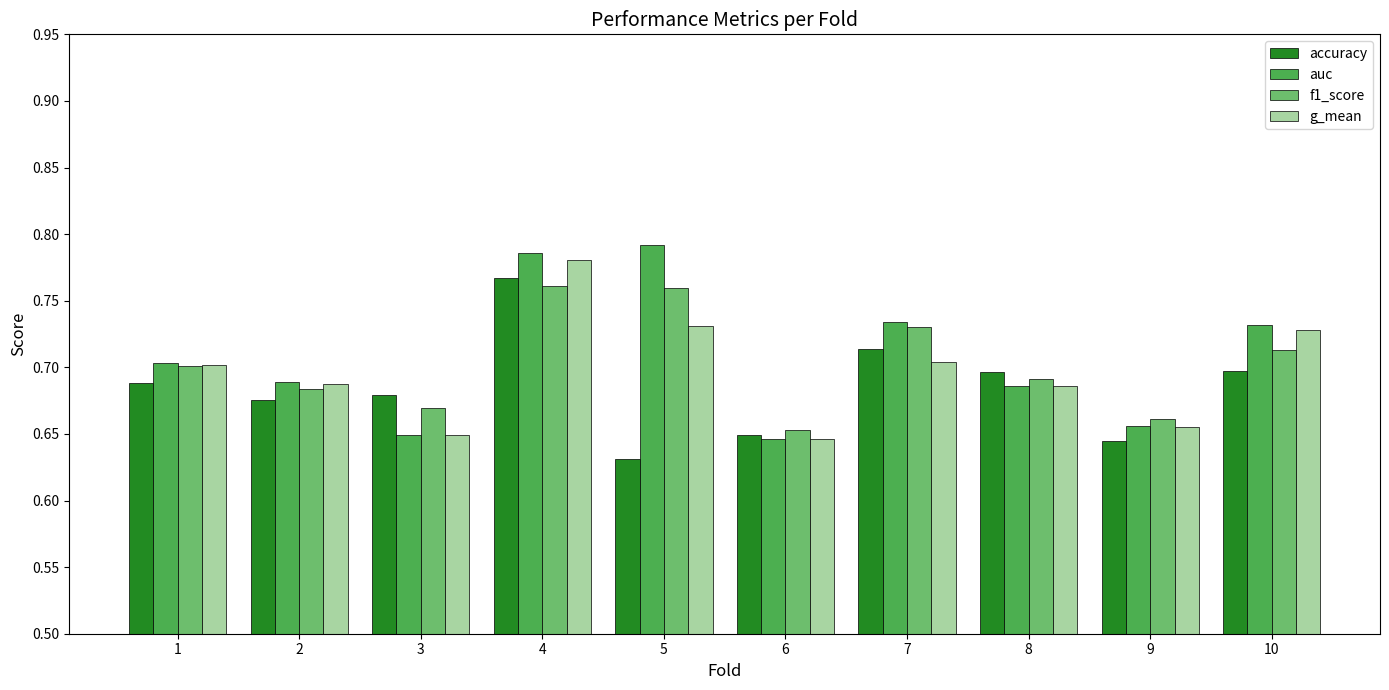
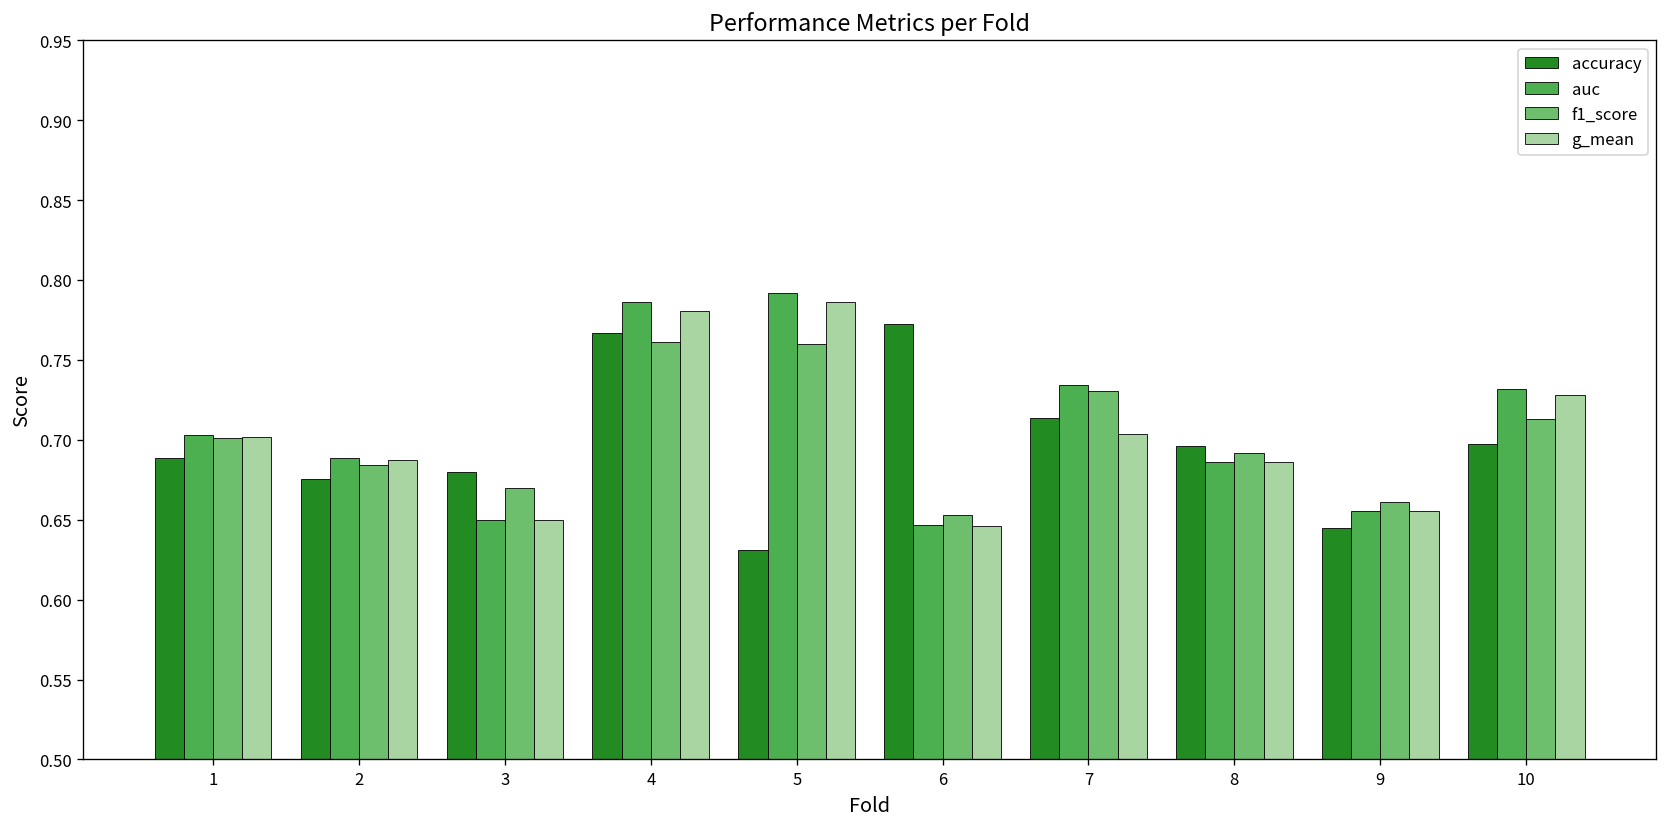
g_mean, 5: 0.731 -> 0.786
accuracy, 6: 0.649 -> 0.772
